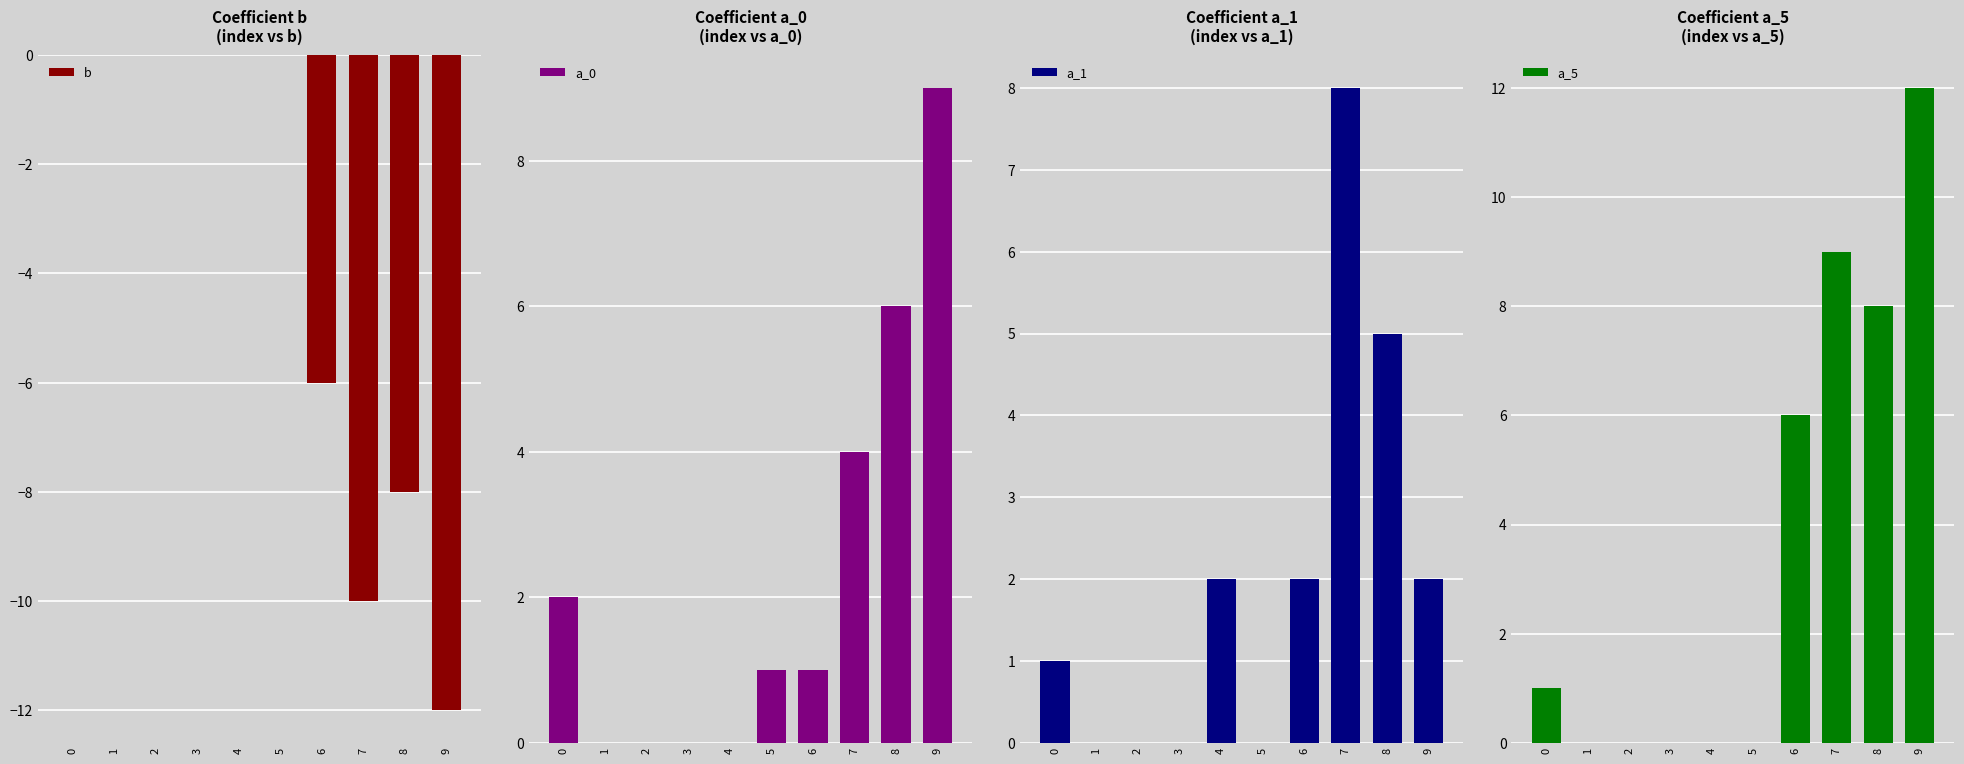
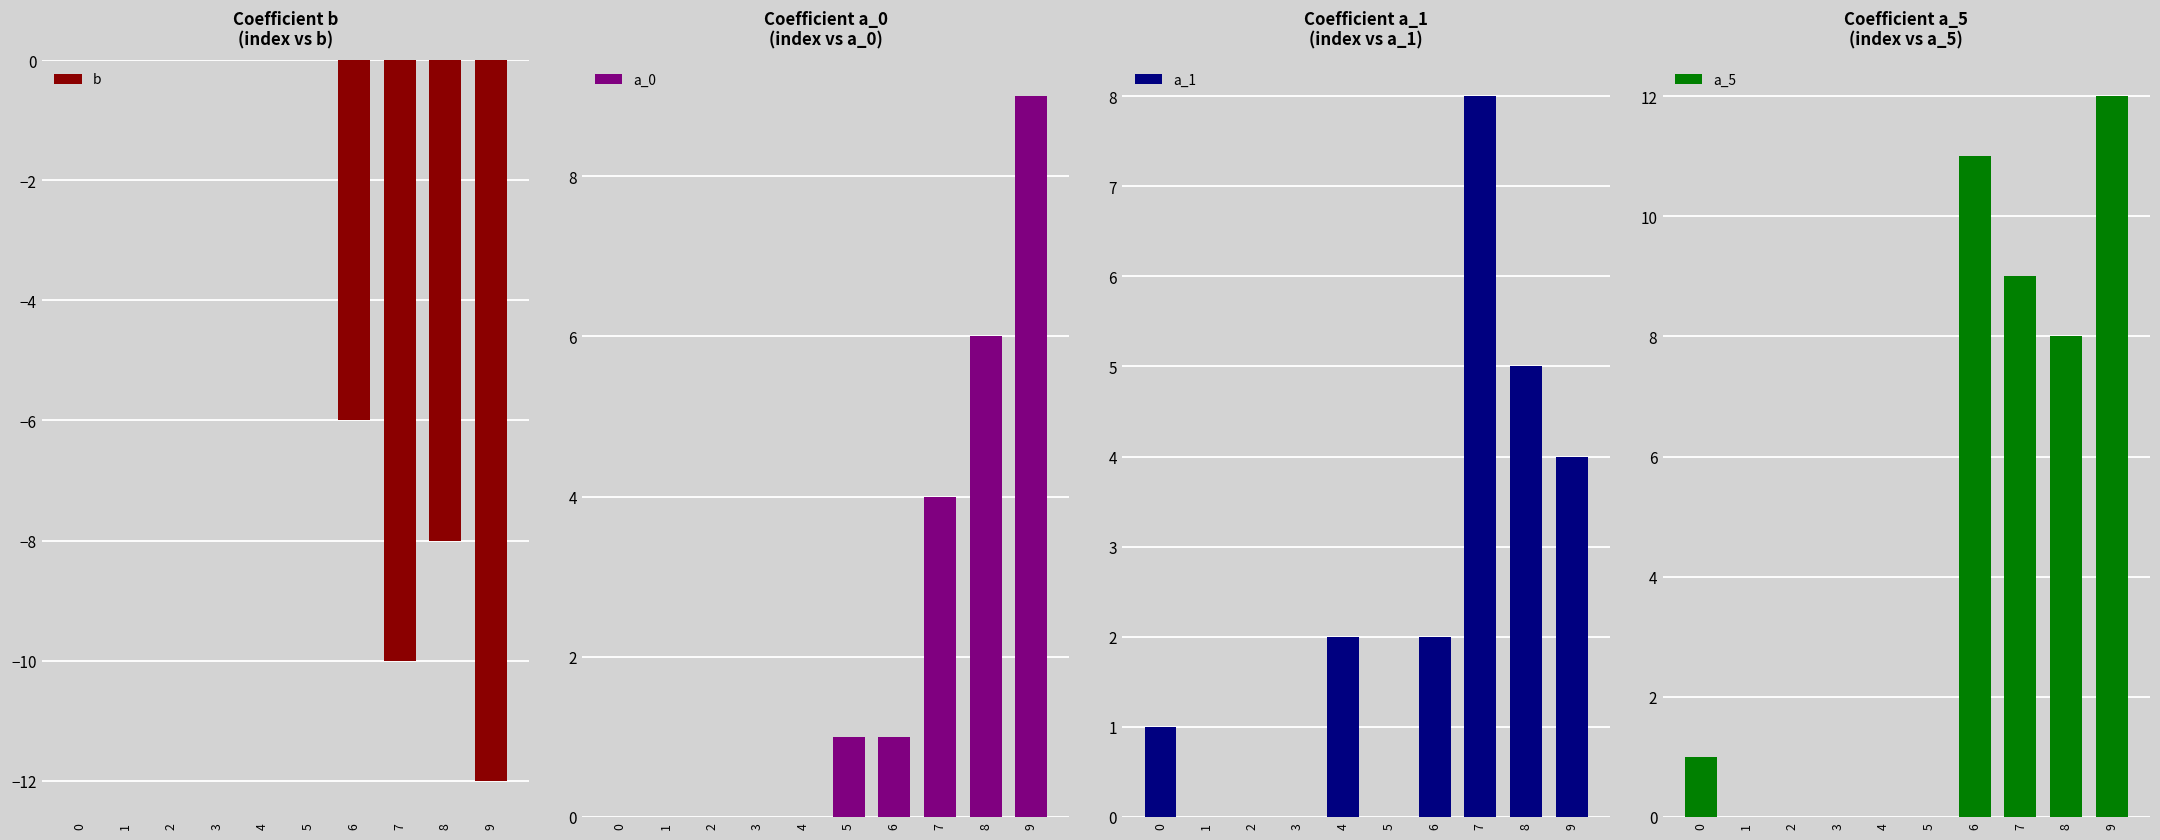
Coefficient a_0 (index vs a_0), 0: 2 -> 0
Coefficient a_1 (index vs a_1), 9: 2 -> 4
Coefficient a_5 (index vs a_5), 6: 6 -> 11
